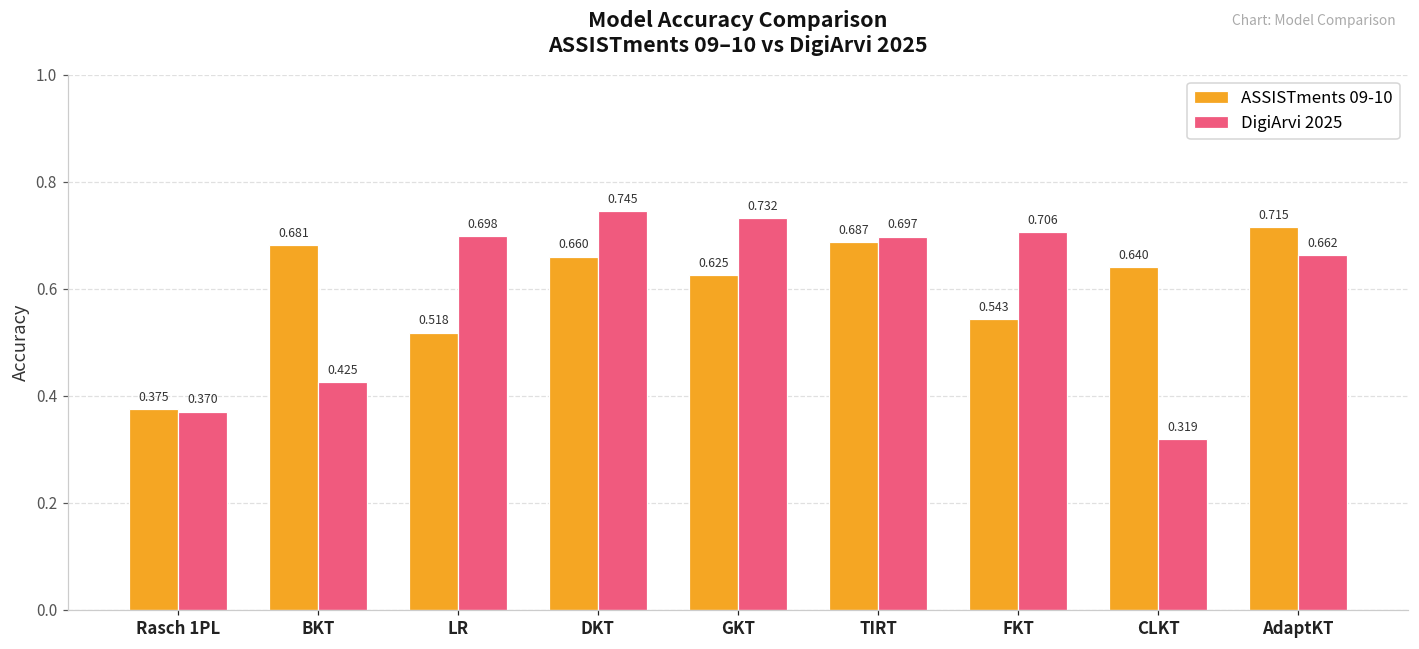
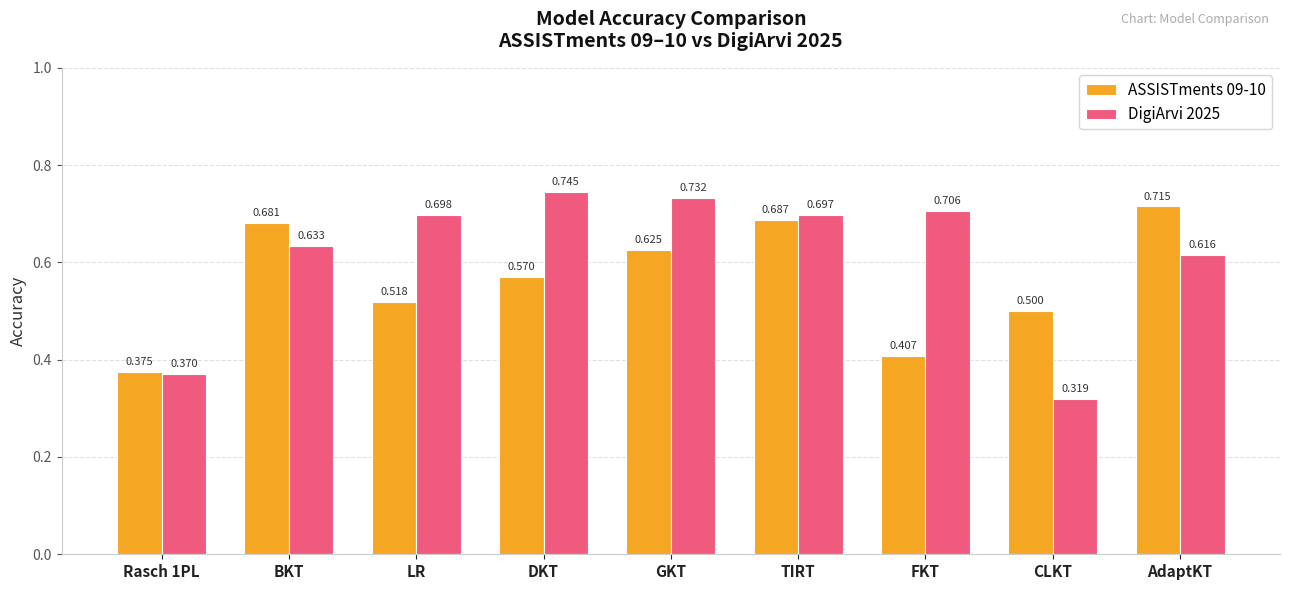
DigiArvi 2025, BKT: 0.425 -> 0.633
ASSISTments 09-10, DKT: 0.660 -> 0.570
ASSISTments 09-10, FKT: 0.543 -> 0.407
ASSISTments 09-10, CLKT: 0.640 -> 0.500
DigiArvi 2025, AdaptKT: 0.662 -> 0.616
